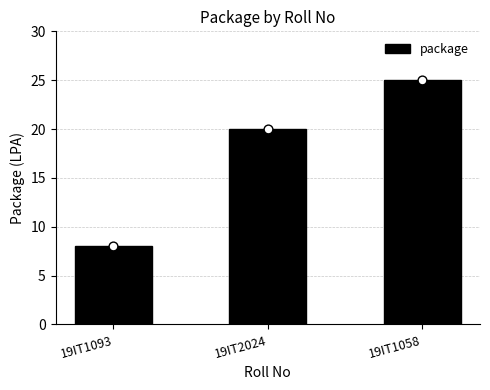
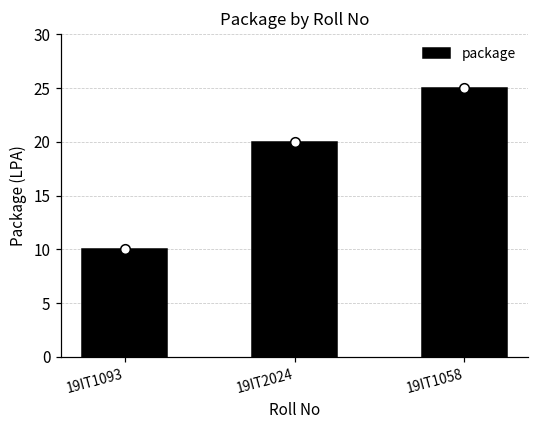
package, 19IT1093: 8 -> 10
